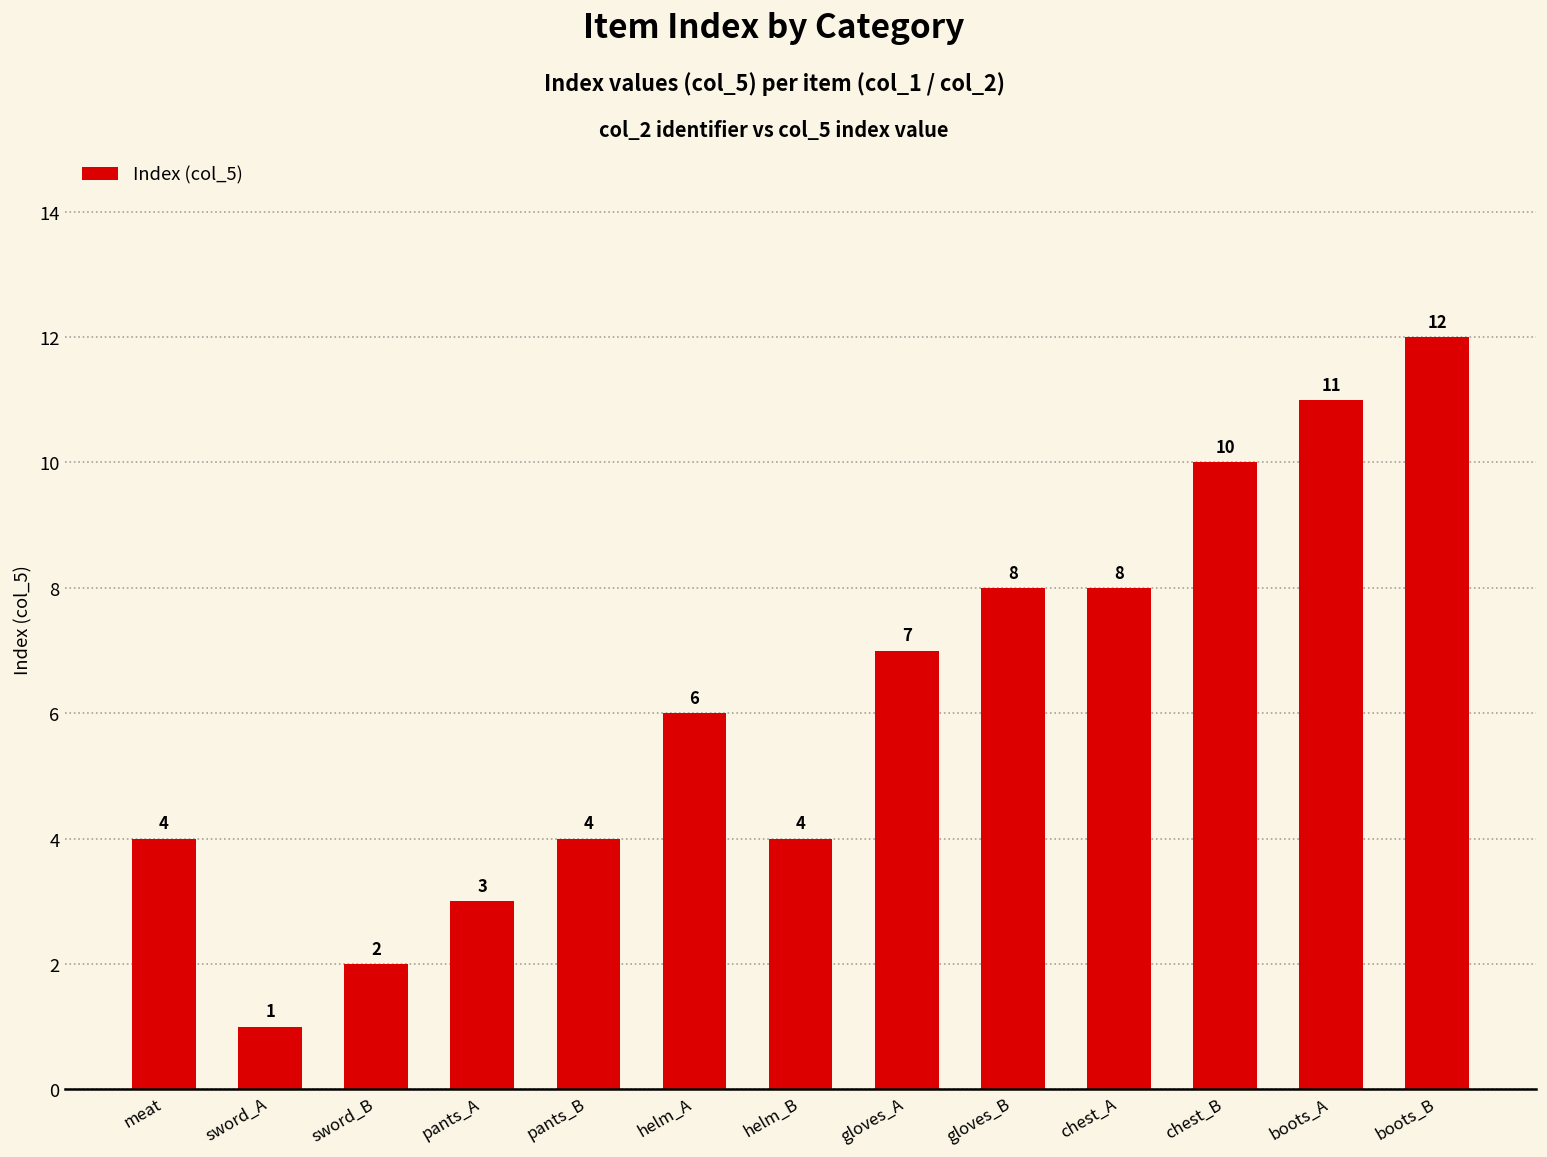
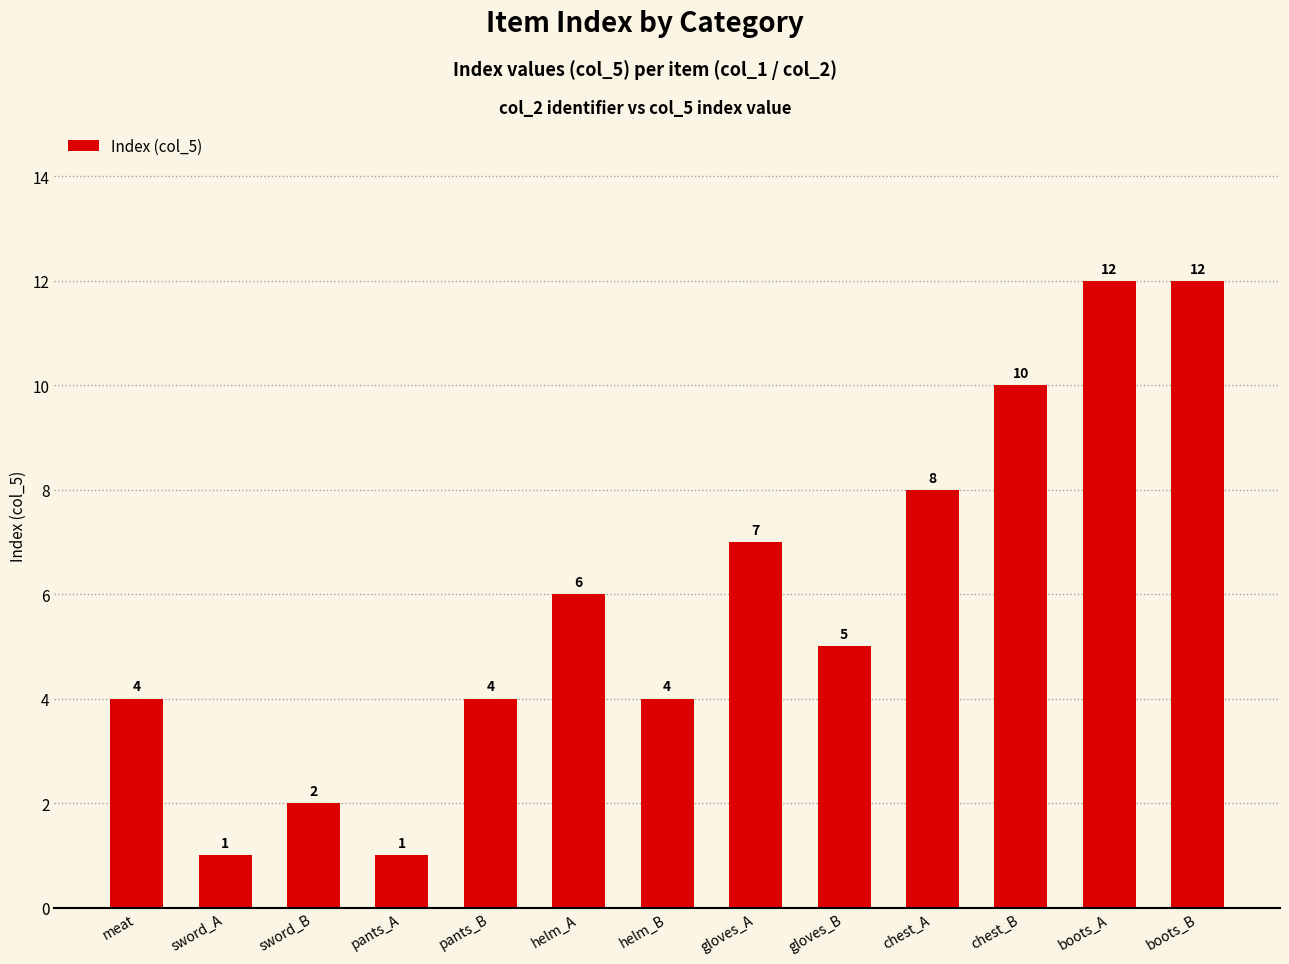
pants_A: 3 -> 1
gloves_B: 8 -> 5
boots_A: 11 -> 12
